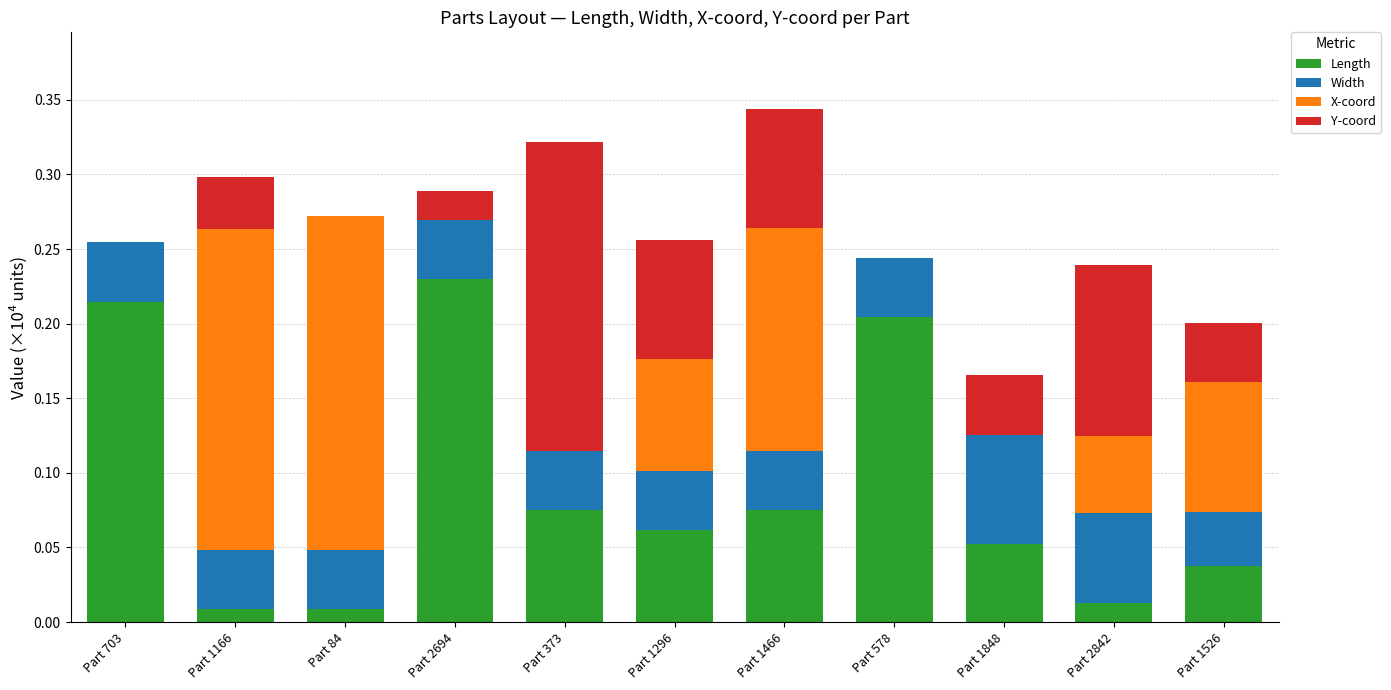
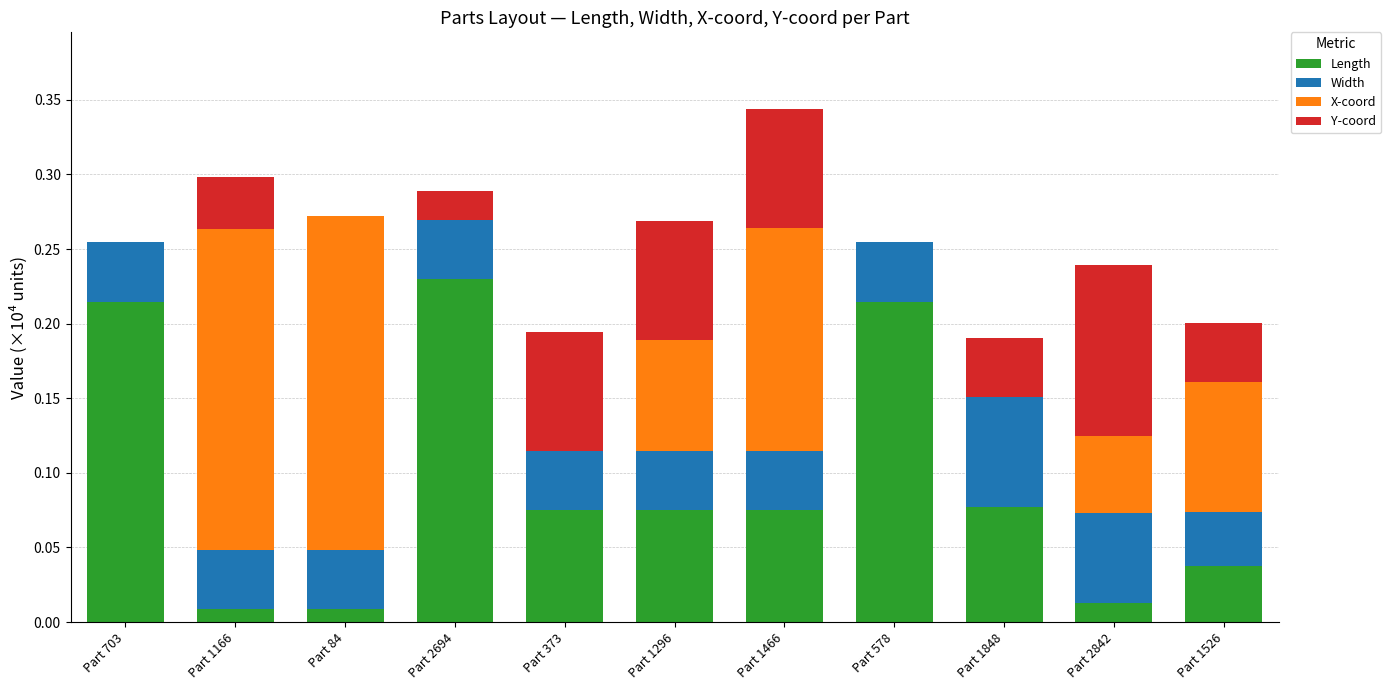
Y-coord, Part 373: 0.207 -> 0.080
Length, Part 1296: 0.062 -> 0.075
Length, Part 578: 0.205 -> 0.215
Length, Part 1848: 0.052 -> 0.077
